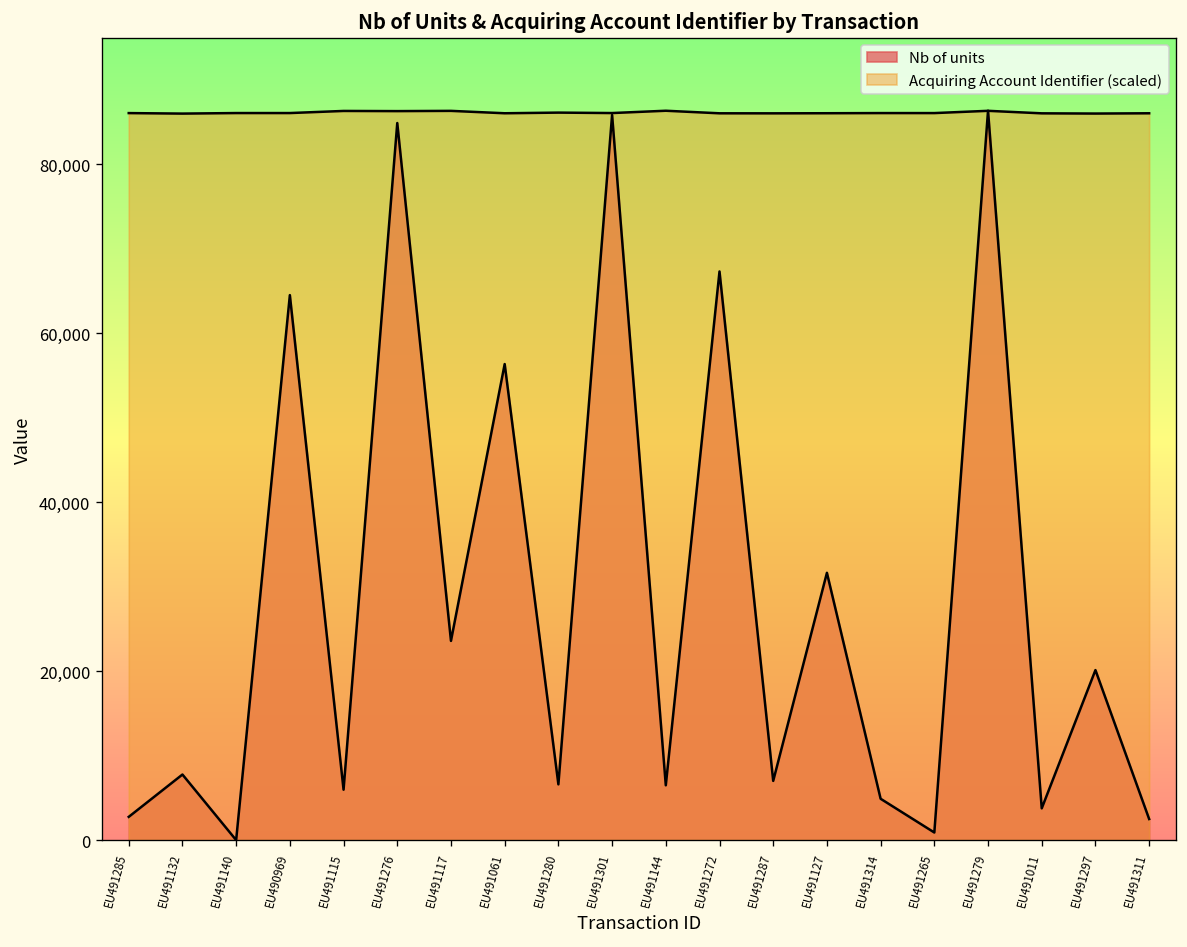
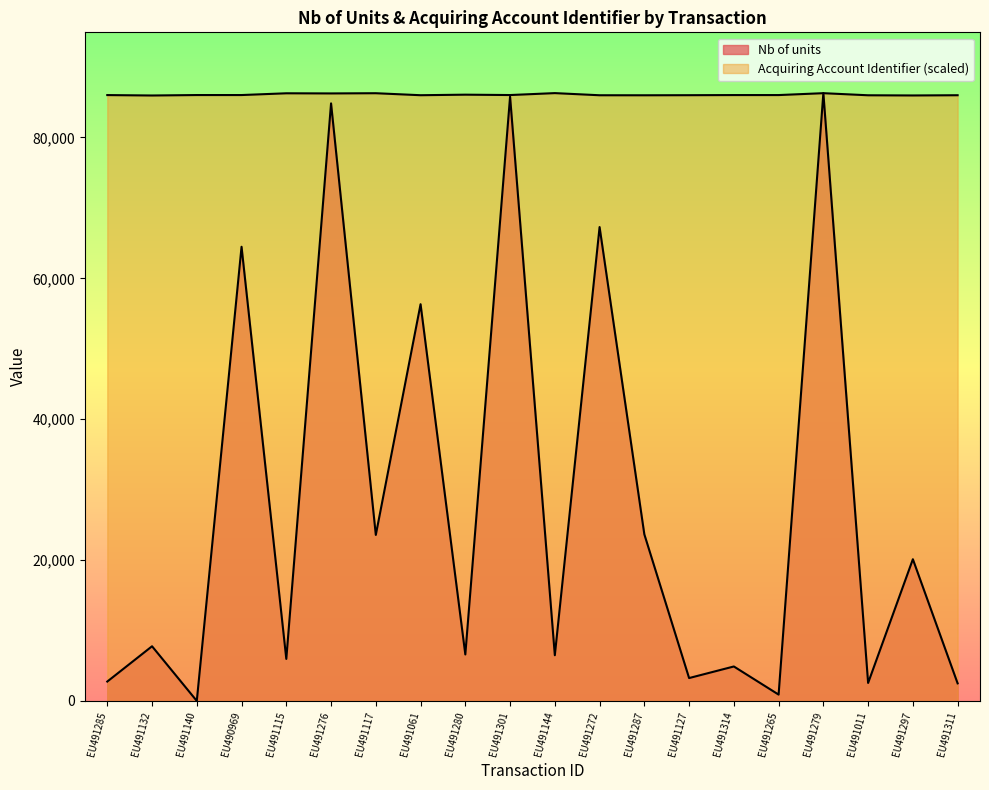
Nb of units, EU491287: 7,000 -> 24,000
Nb of units, EU491127: 32,000 -> 3,000
Nb of units, EU491011: 4,000 -> 3,000
